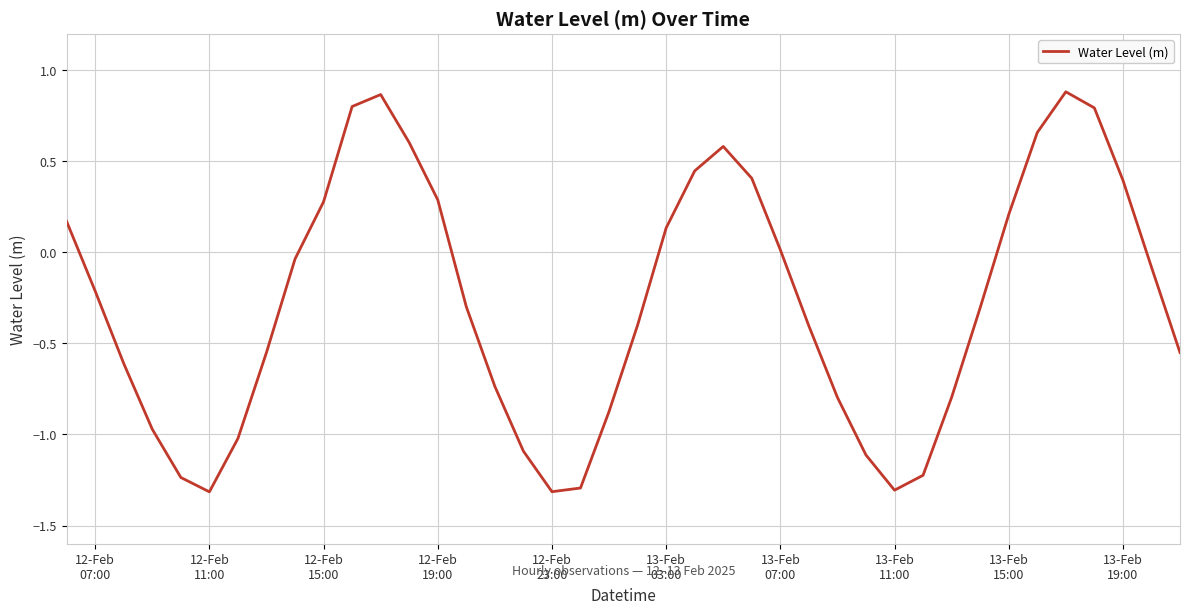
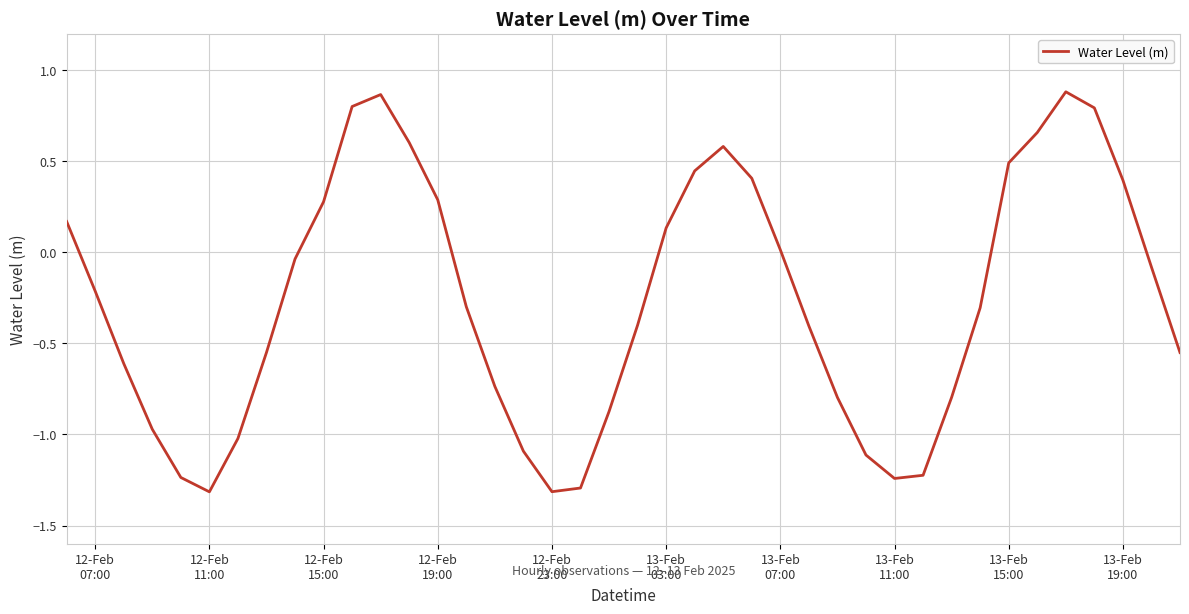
13-Feb 11:00: -1.31 -> -1.24
13-Feb 15:00: 0.21 -> 0.49
